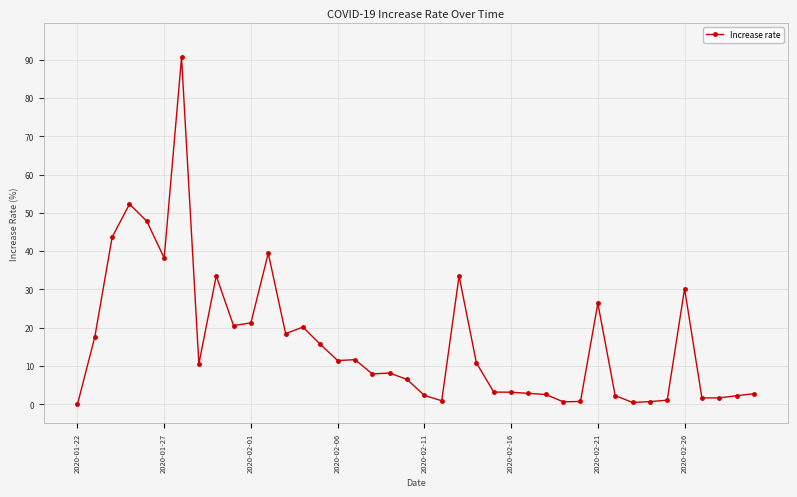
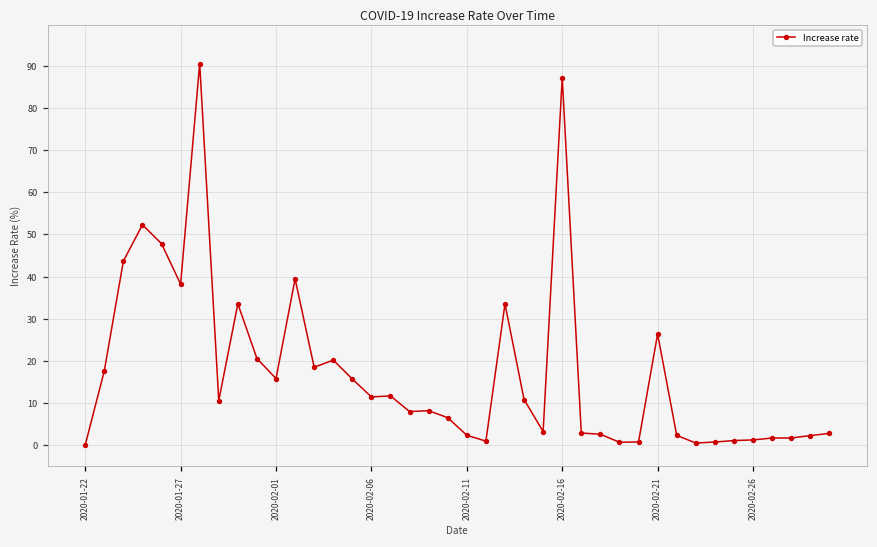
2020-02-01: 21 -> 16
2020-02-16: 3 -> 87
2020-02-26: 30 -> 1
